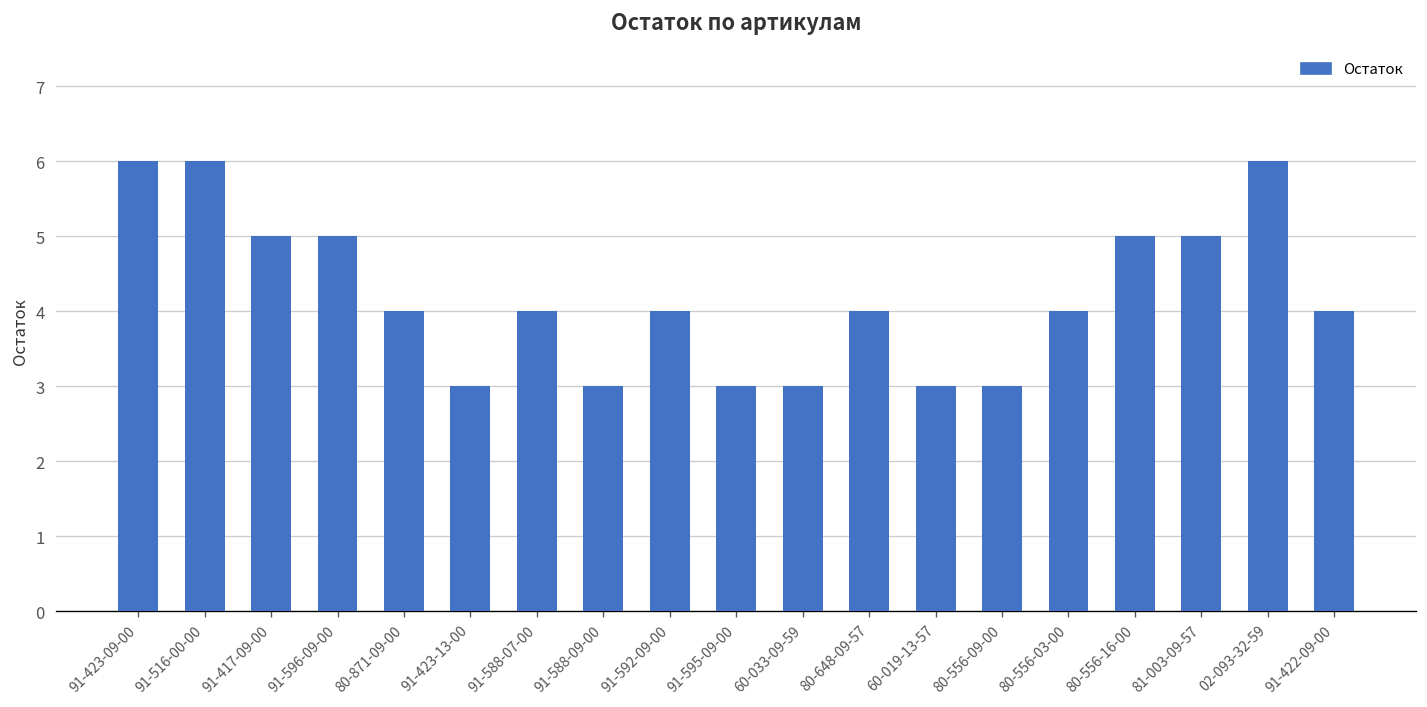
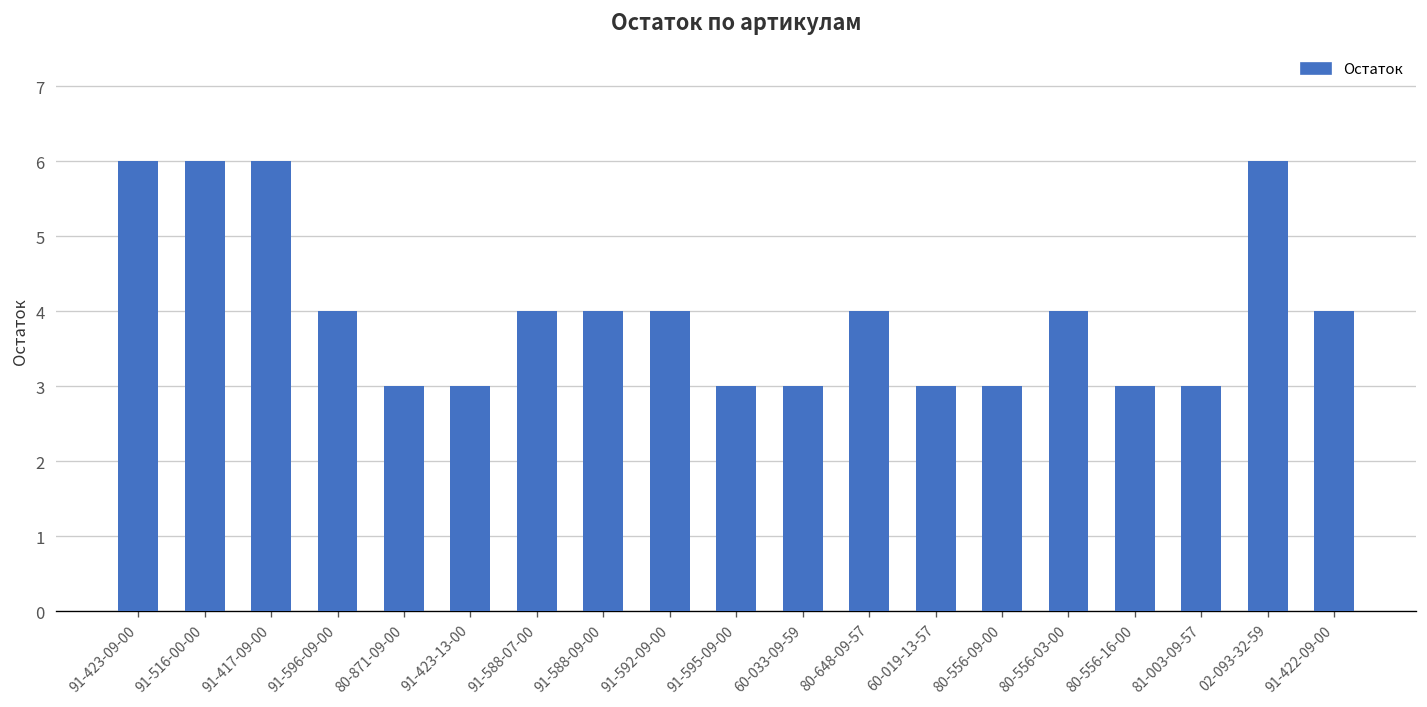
91-417-09-00: 5 -> 6
91-596-09-00: 5 -> 4
80-871-09-00: 4 -> 3
91-588-09-00: 3 -> 4
80-556-16-00: 5 -> 3
81-003-09-57: 5 -> 3
